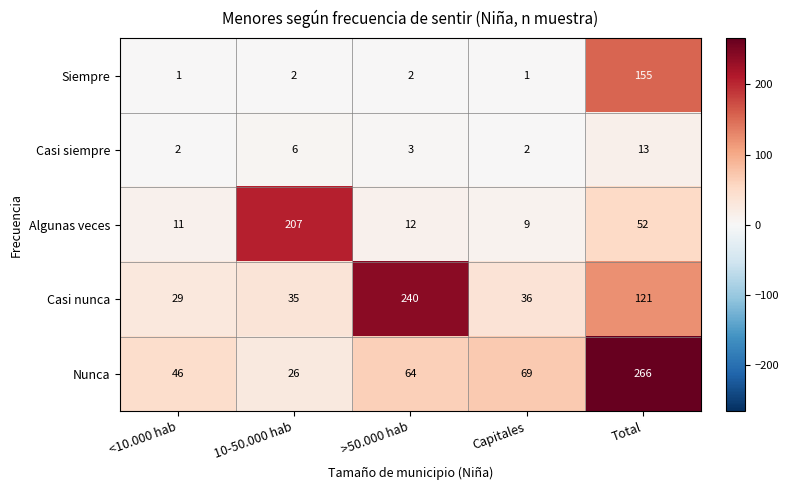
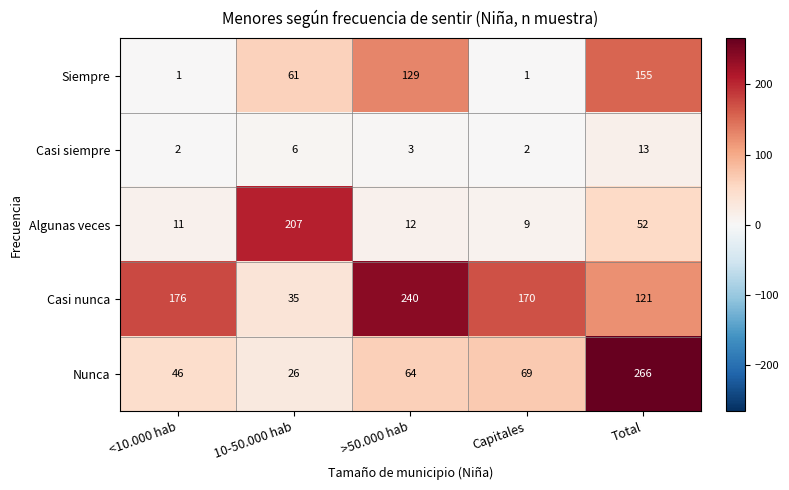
Siempre, 10-50.000 hab: 2 -> 61
Siempre, >50.000 hab: 2 -> 129
Casi nunca, <10.000 hab: 29 -> 176
Casi nunca, Capitales: 36 -> 170
